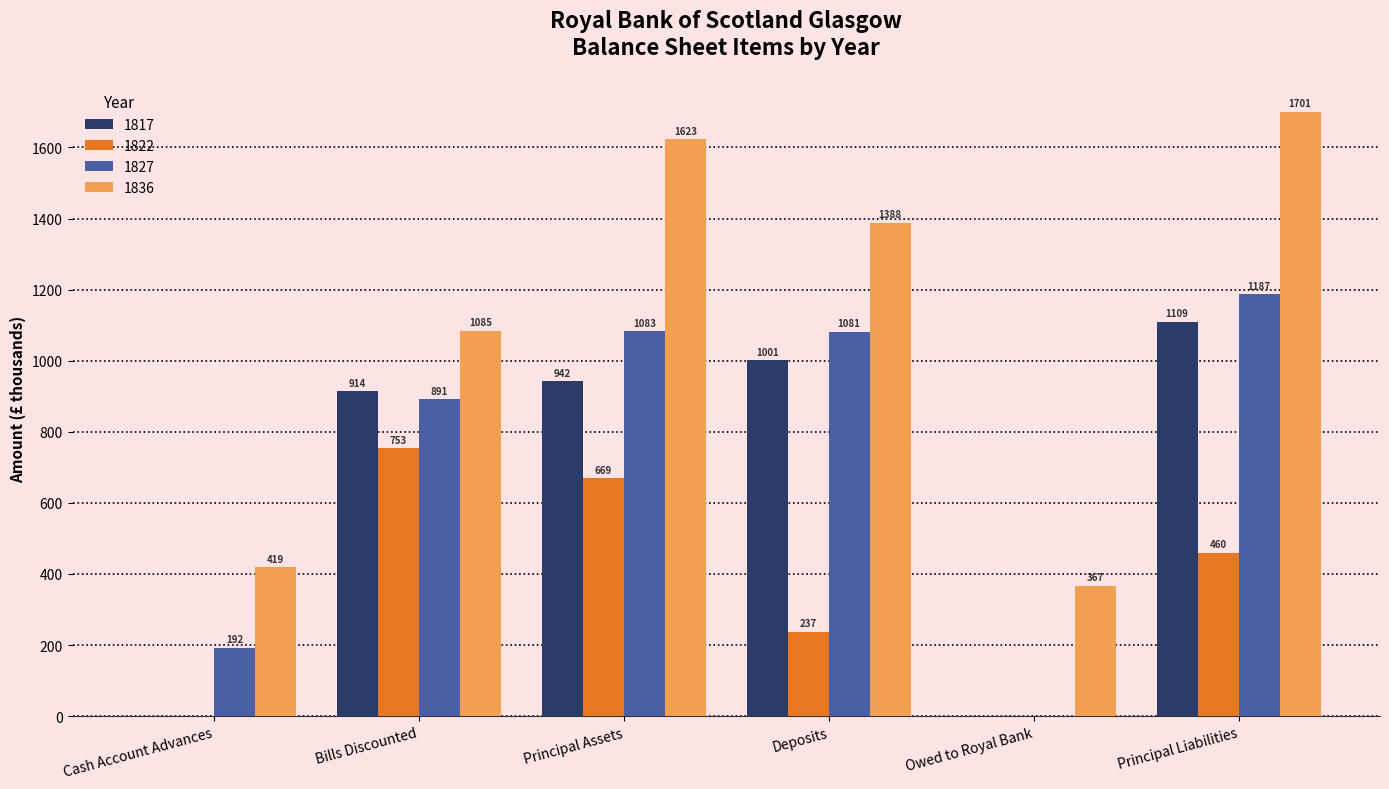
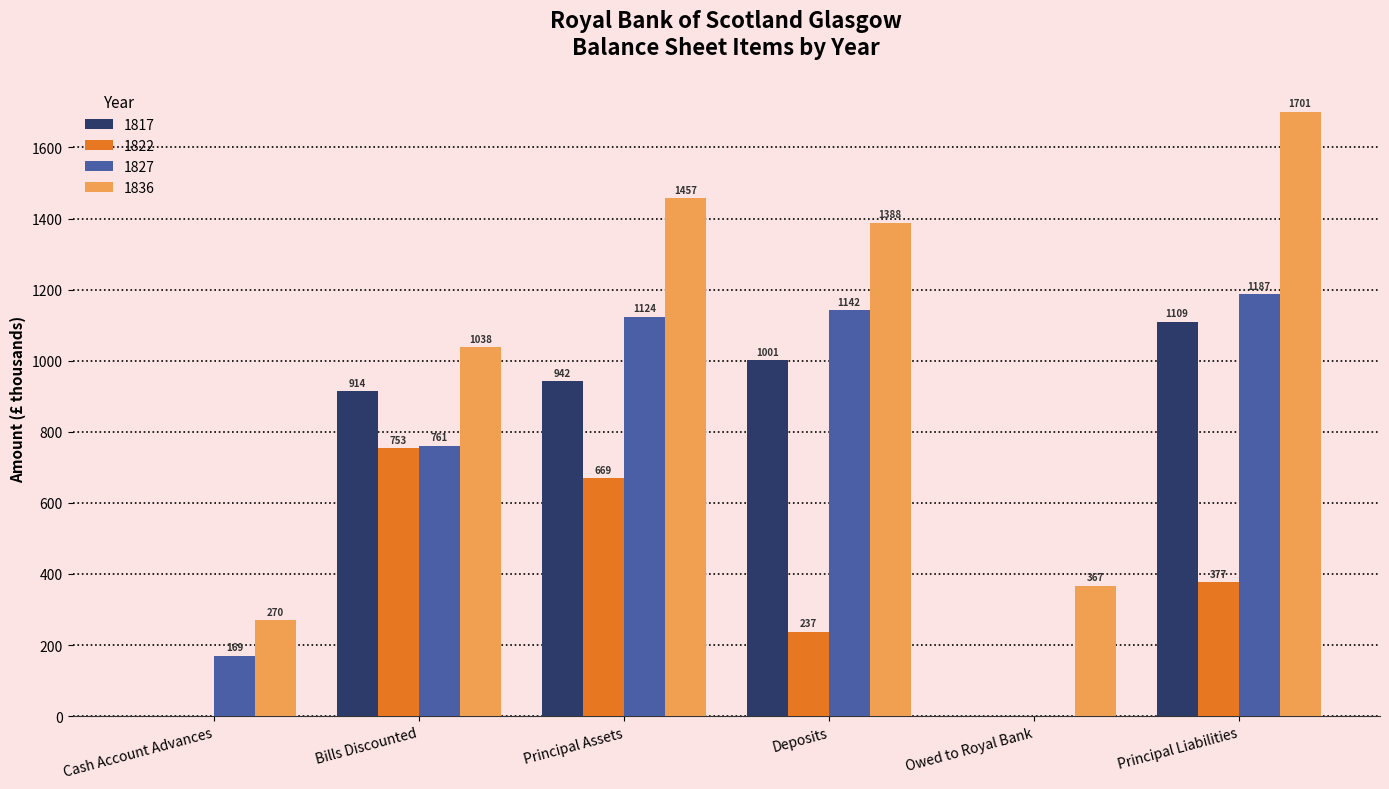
1827, Cash Account Advances: 192 -> 169
1836, Cash Account Advances: 419 -> 270
1827, Bills Discounted: 891 -> 761
1836, Bills Discounted: 1085 -> 1038
1827, Principal Assets: 1083 -> 1124
1836, Principal Assets: 1623 -> 1457
1827, Deposits: 1081 -> 1142
1822, Principal Liabilities: 460 -> 377
